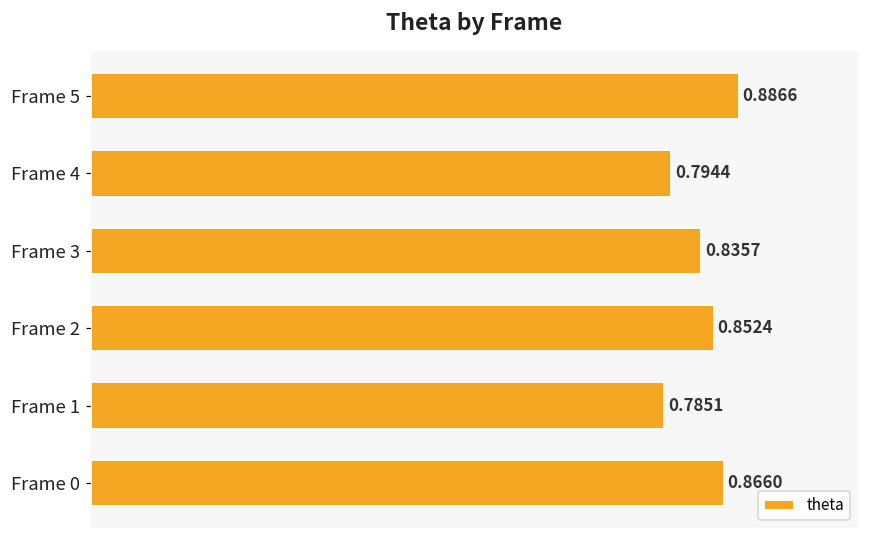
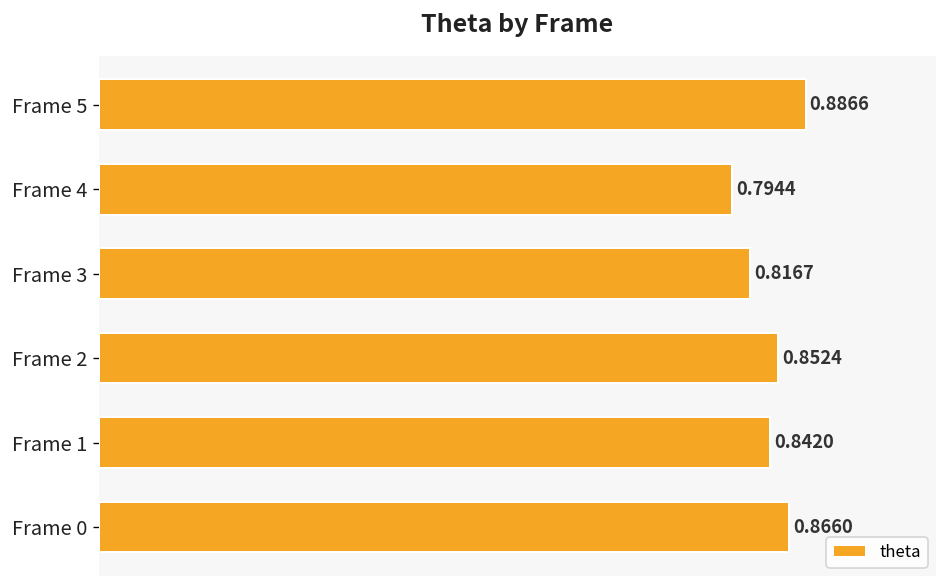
Frame 3: 0.8357 -> 0.8167
Frame 1: 0.7851 -> 0.8420
